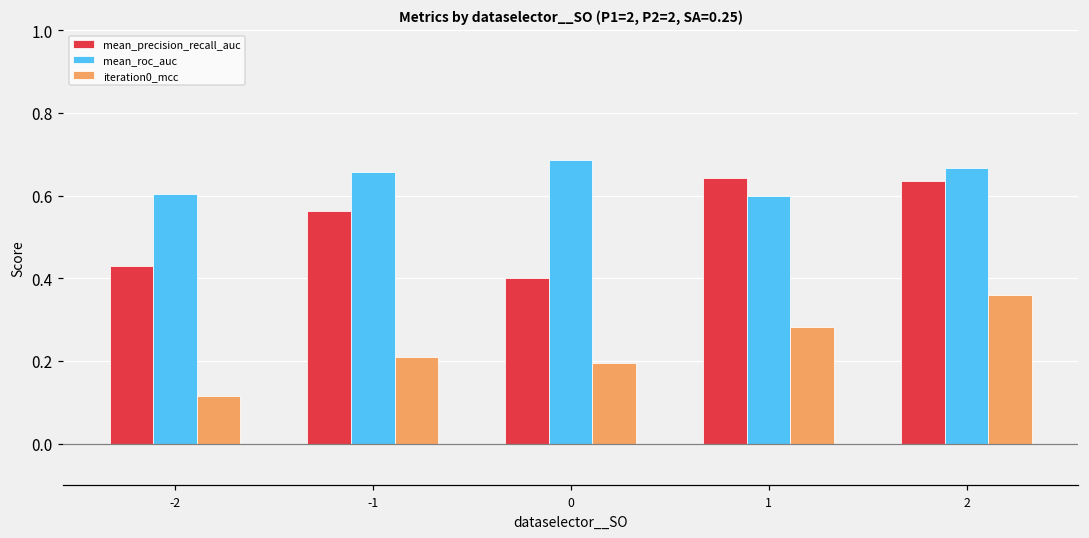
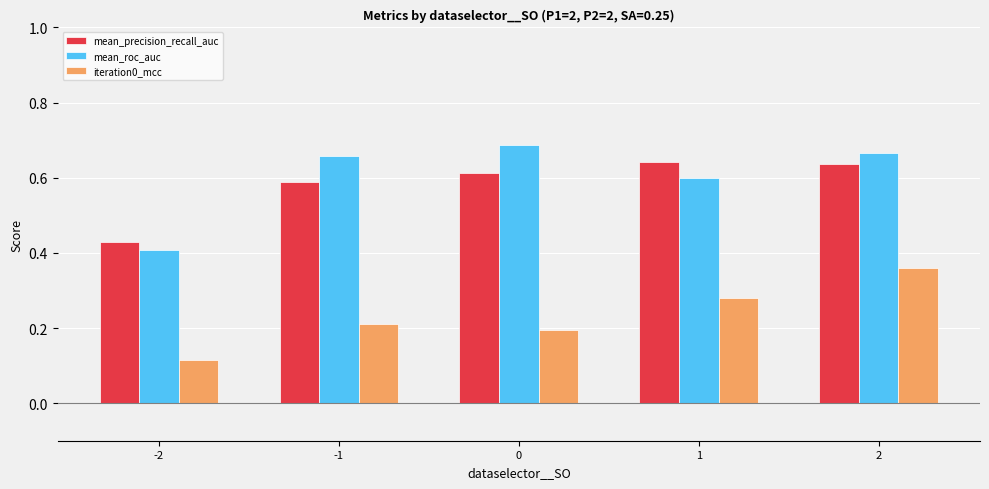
mean_roc_auc, -2: 0.60 -> 0.41
mean_precision_recall_auc, -1: 0.56 -> 0.59
mean_precision_recall_auc, 0: 0.40 -> 0.61
